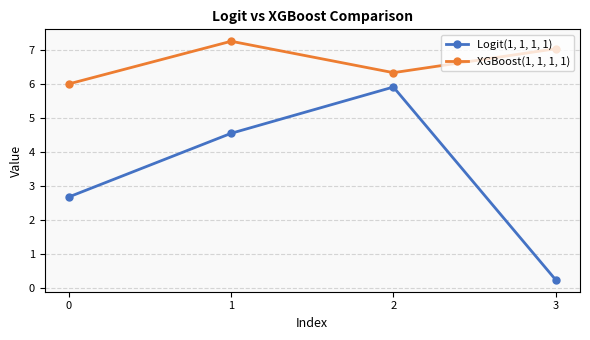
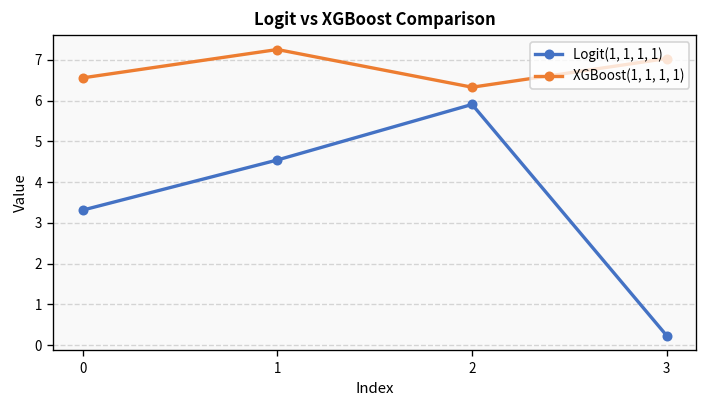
Logit(1, 1, 1, 1), 0: 2.7 -> 3.3
XGBoost(1, 1, 1, 1), 0: 6.0 -> 6.6
